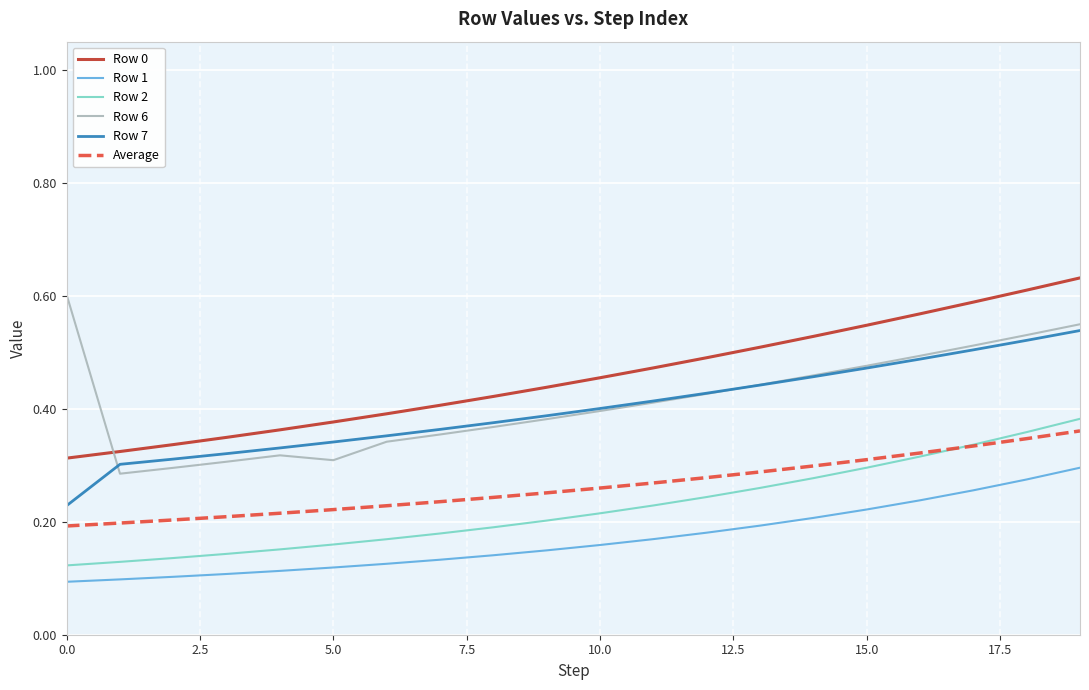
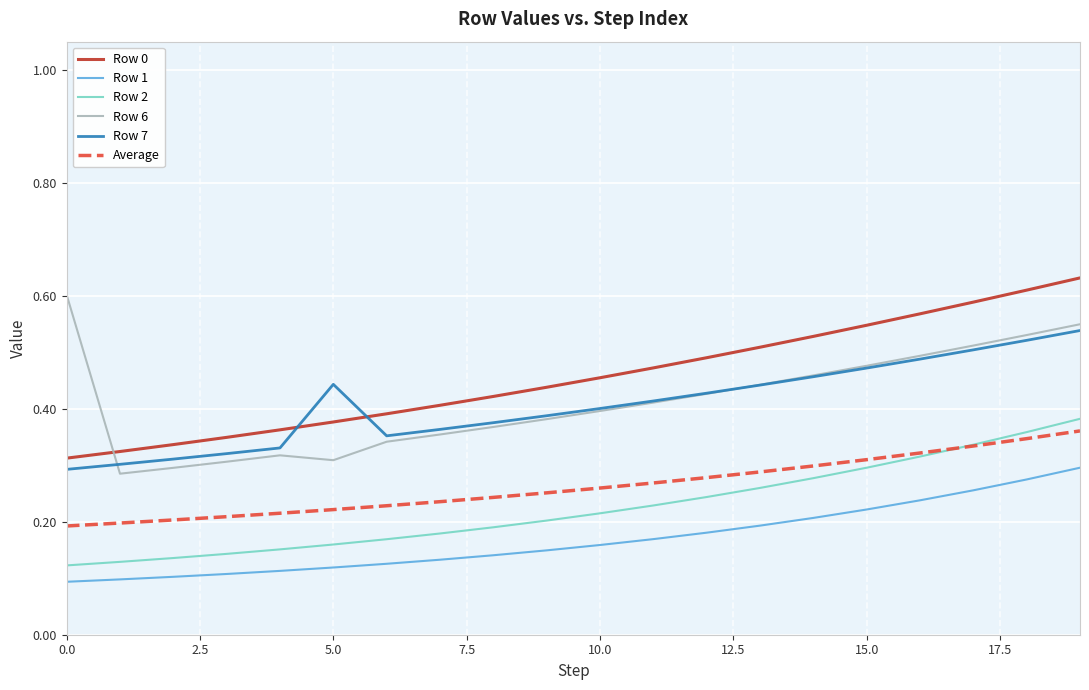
Row 7, 0.0: 0.23 -> 0.29
Row 7, 5.0: 0.34 -> 0.44
